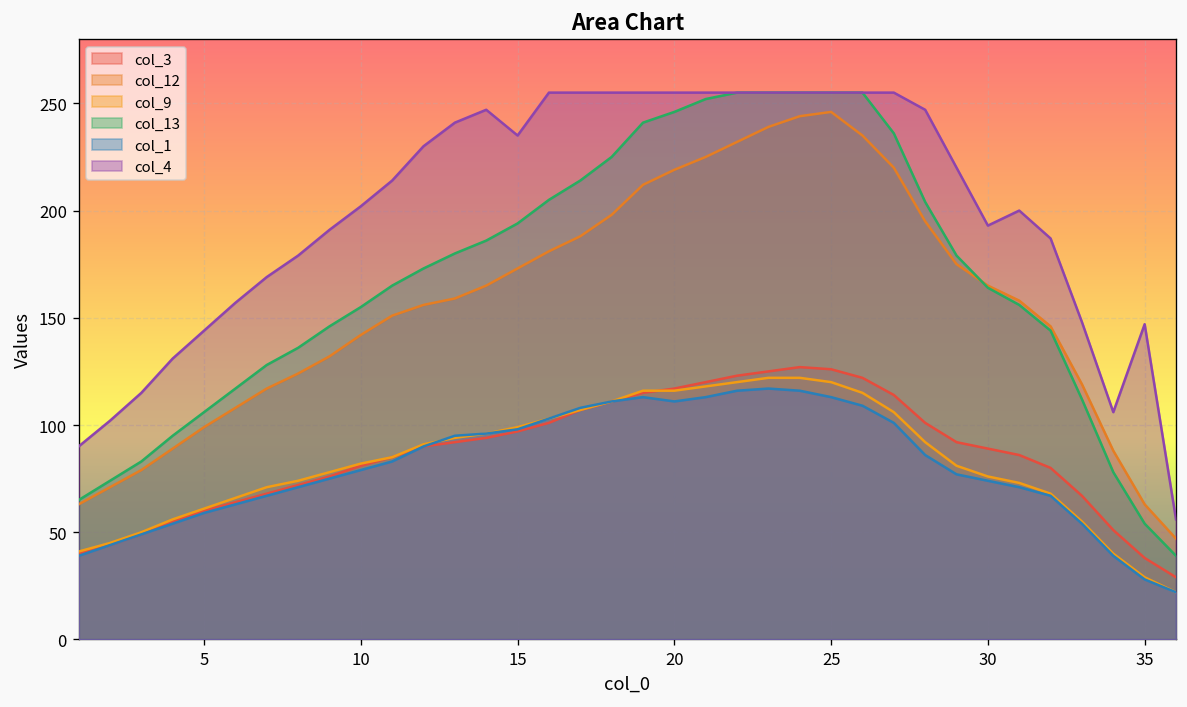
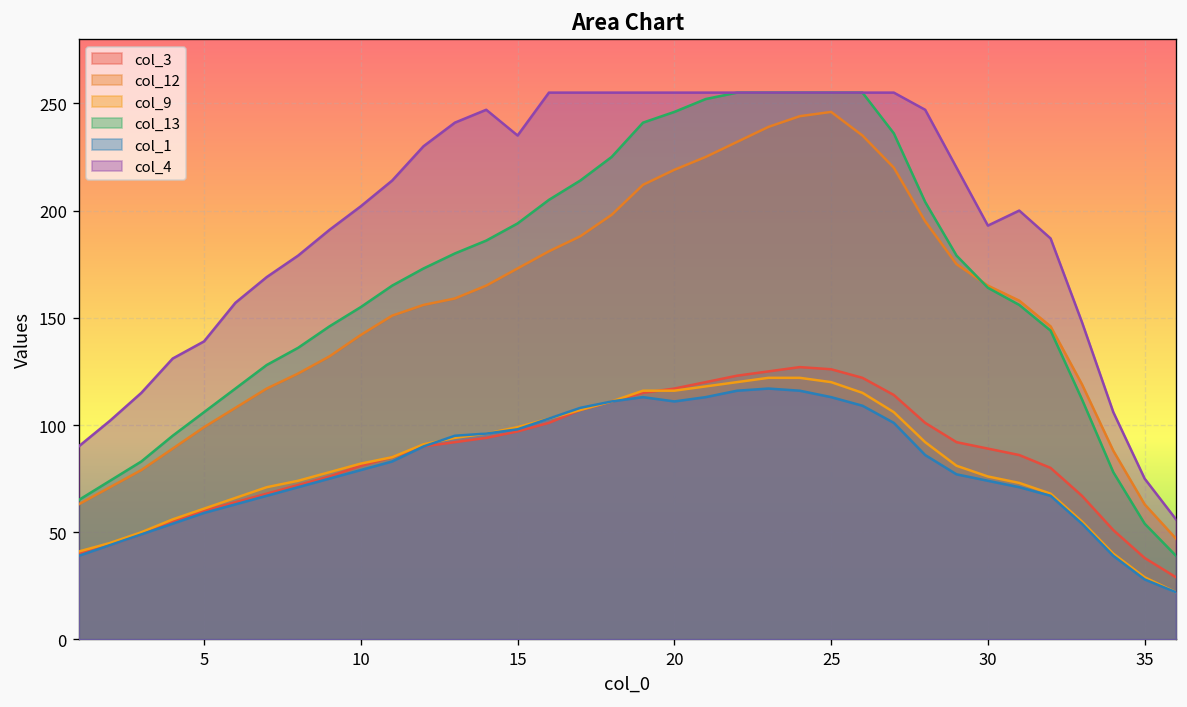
col_4, 5: 144 -> 139
col_4, 35: 147 -> 75
